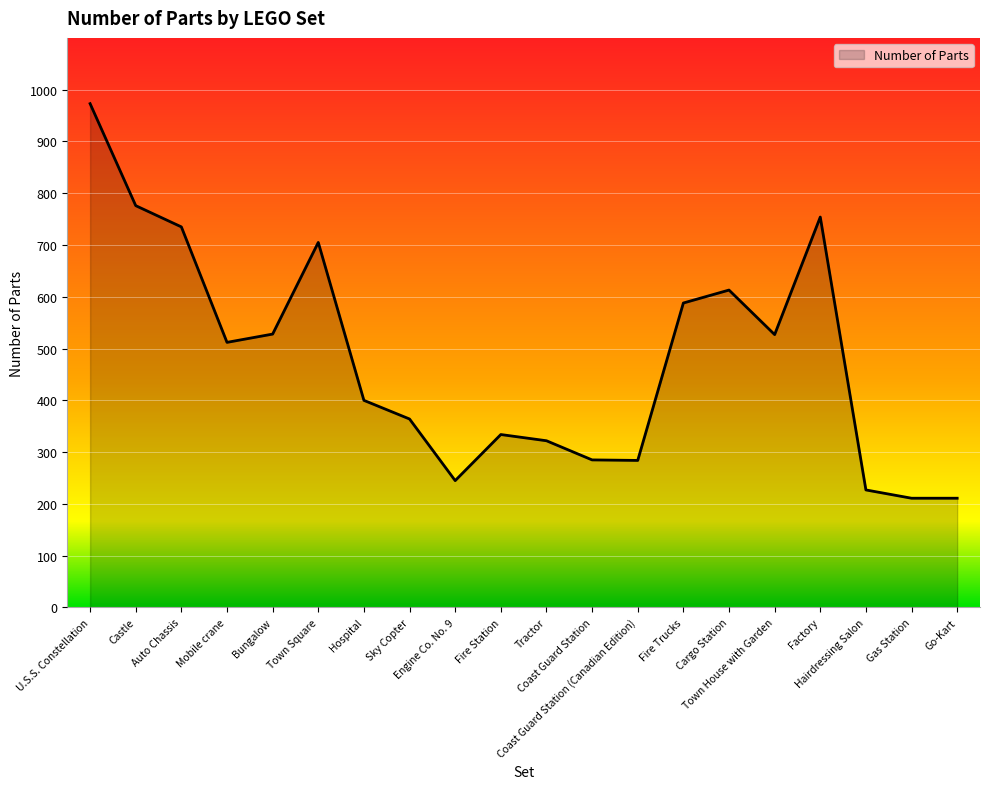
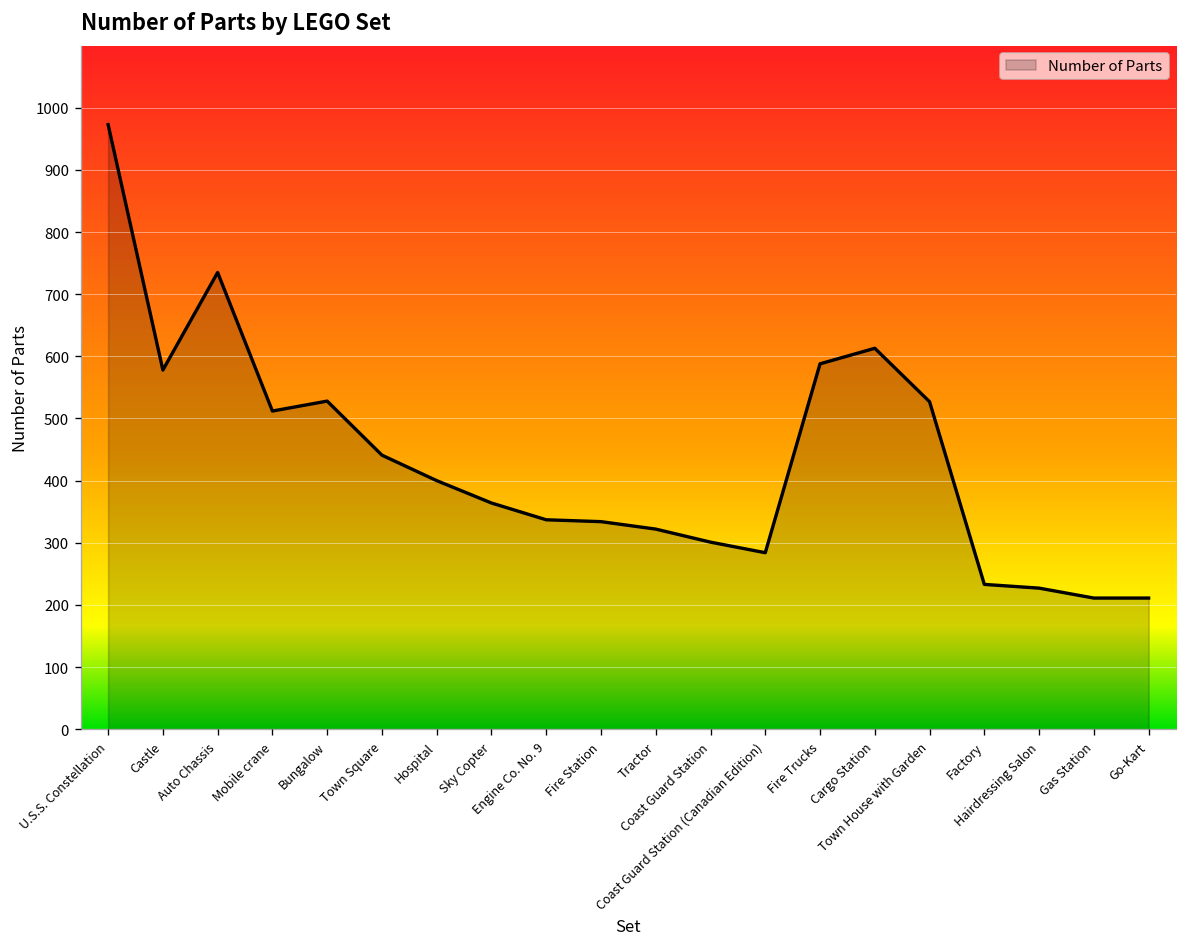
Castle: 780 -> 580
Town Square: 710 -> 440
Engine Co. No. 9: 250 -> 340
Coast Guard Station: 290 -> 300
Factory: 750 -> 230
